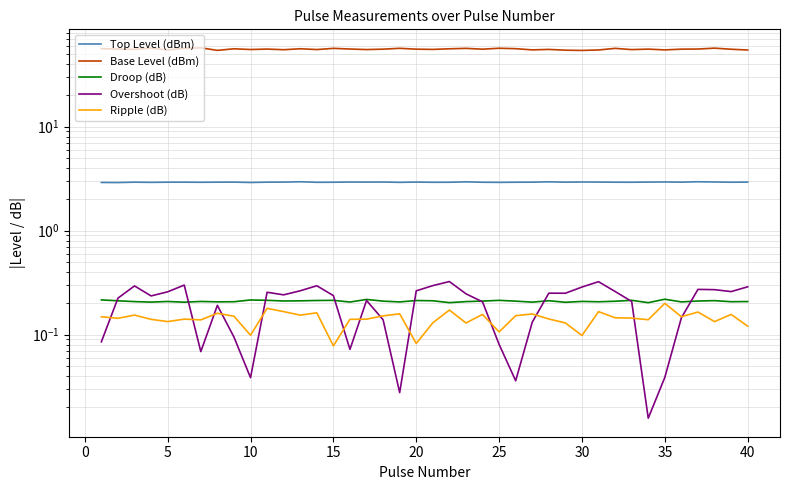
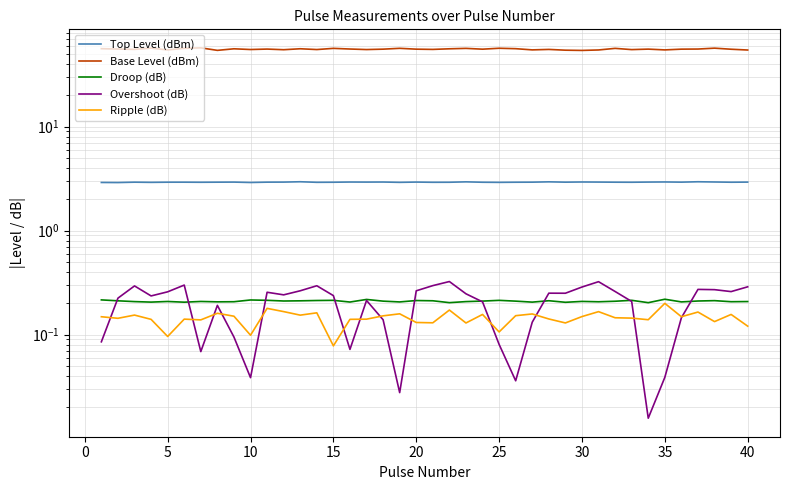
Ripple (dB), 5: 0.13 -> 0.10
Ripple (dB), 20: 0.08 -> 0.13
Ripple (dB), 30: 0.10 -> 0.15
